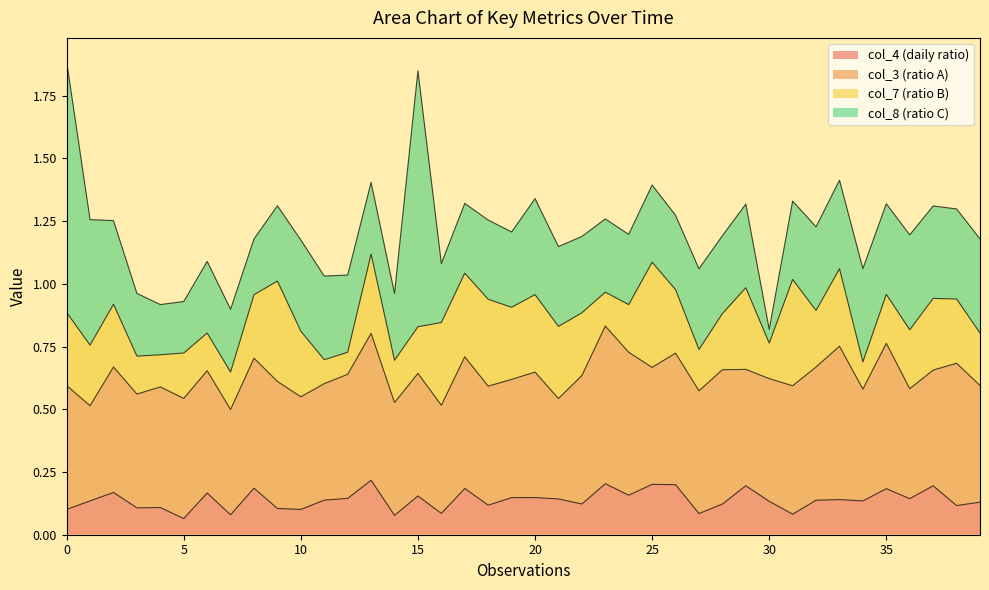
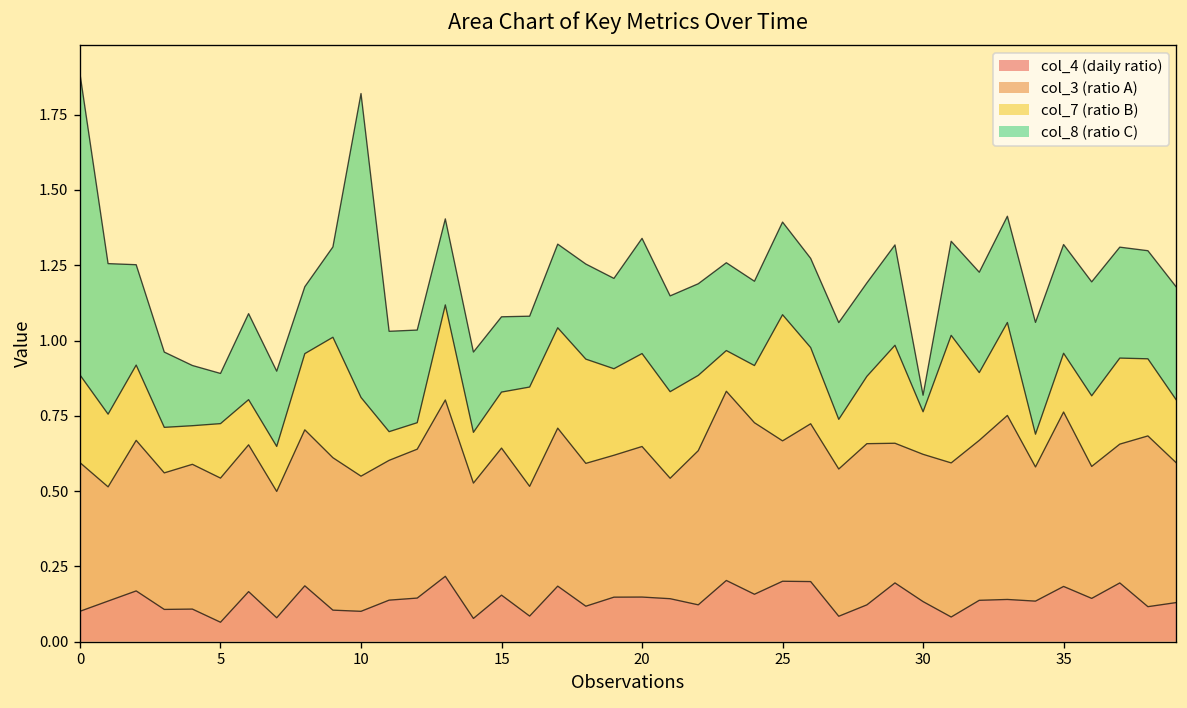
col_8 (ratio C), 5: 0.21 -> 0.17
col_8 (ratio C), 10: 0.36 -> 1.01
col_8 (ratio C), 15: 1.02 -> 0.25
